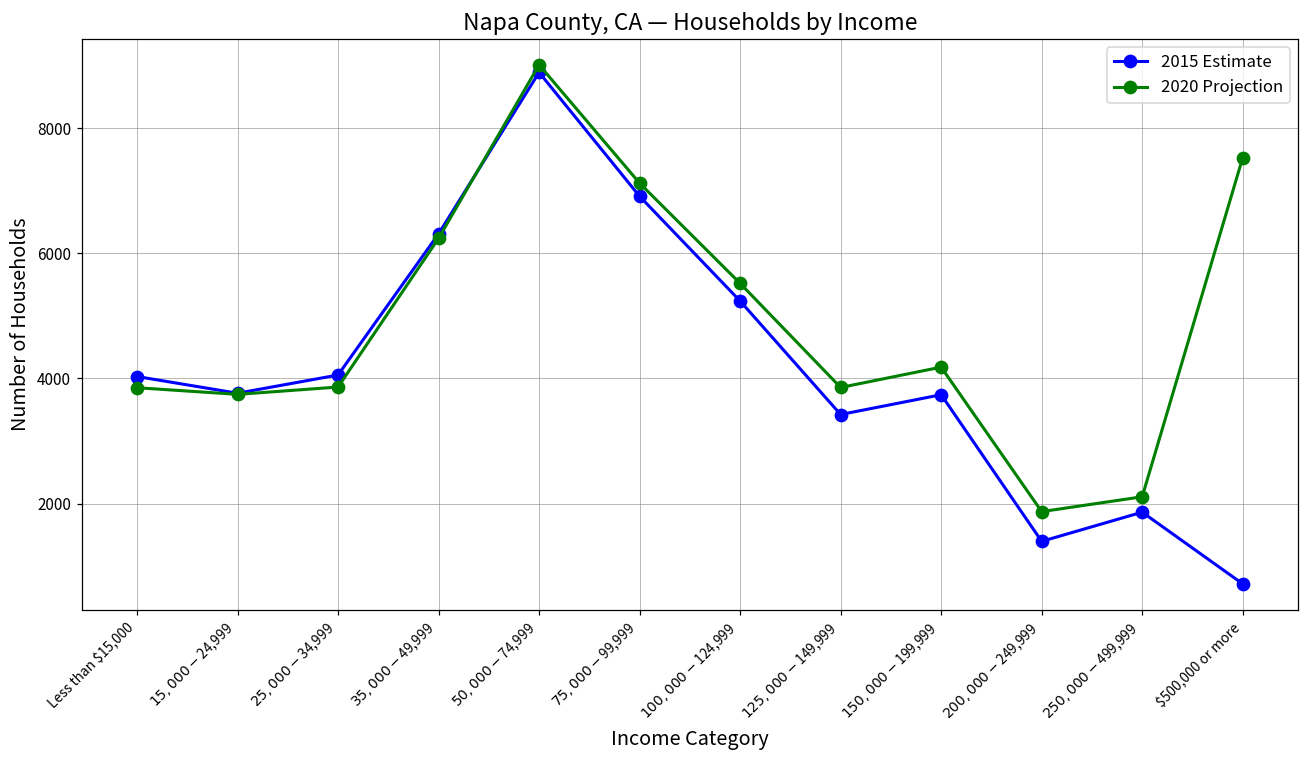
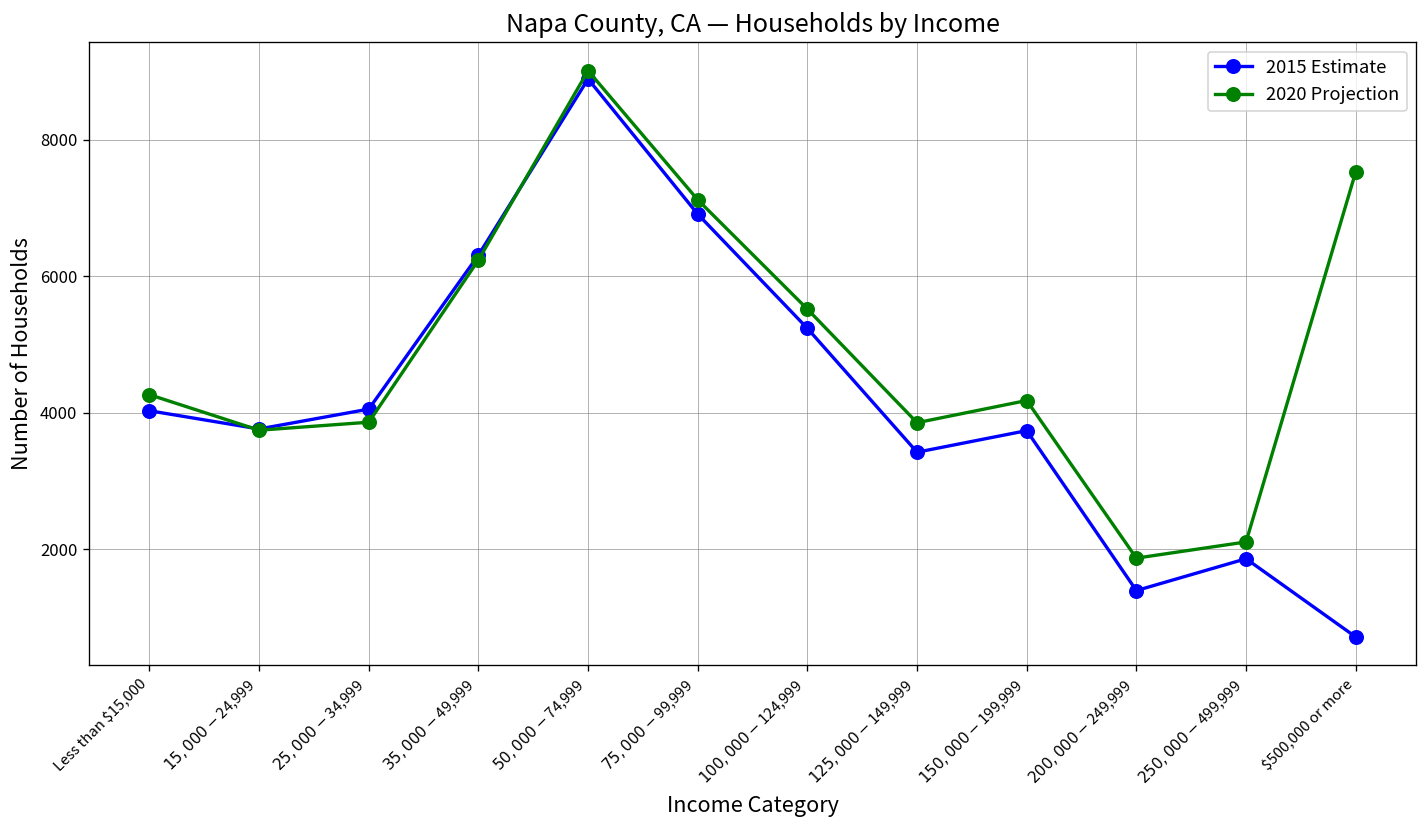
2020 Projection, Less than $15,000: 3900 -> 4300
